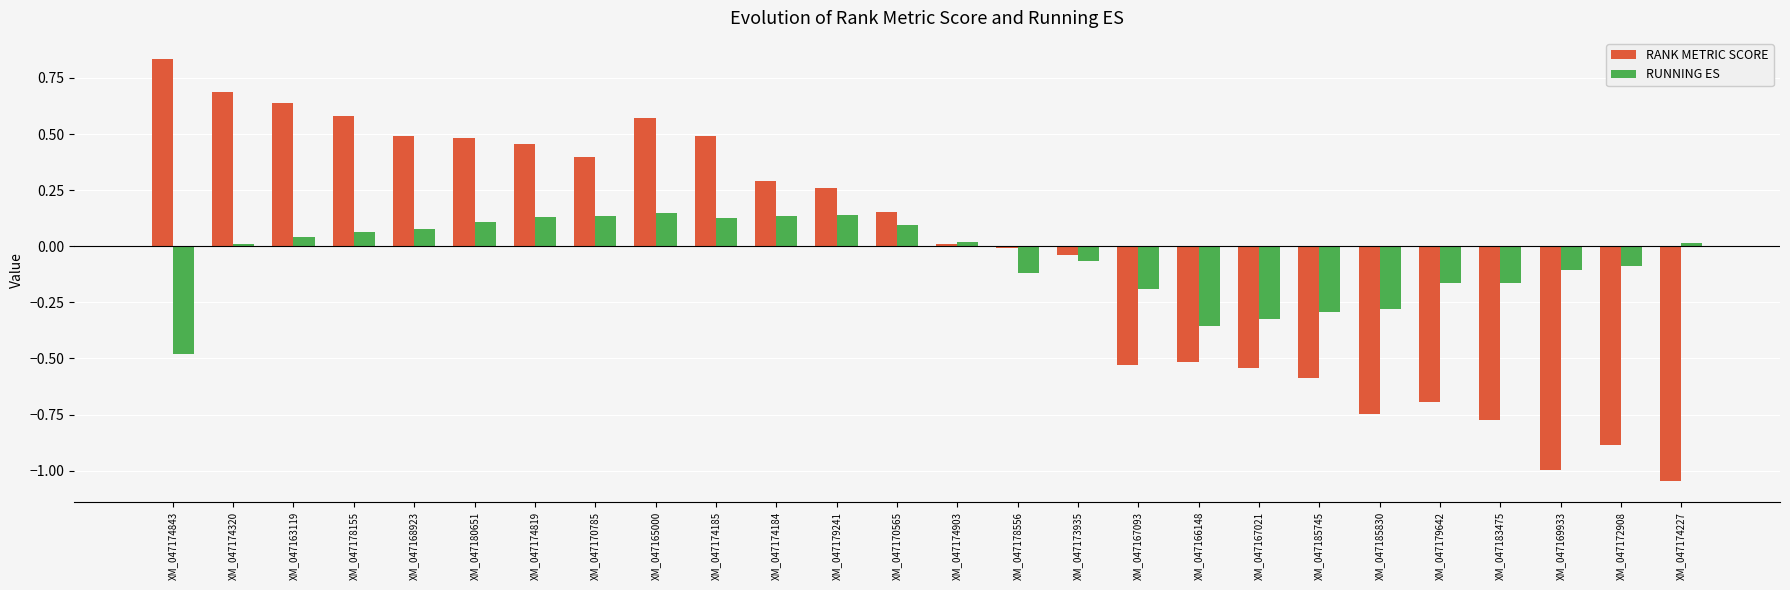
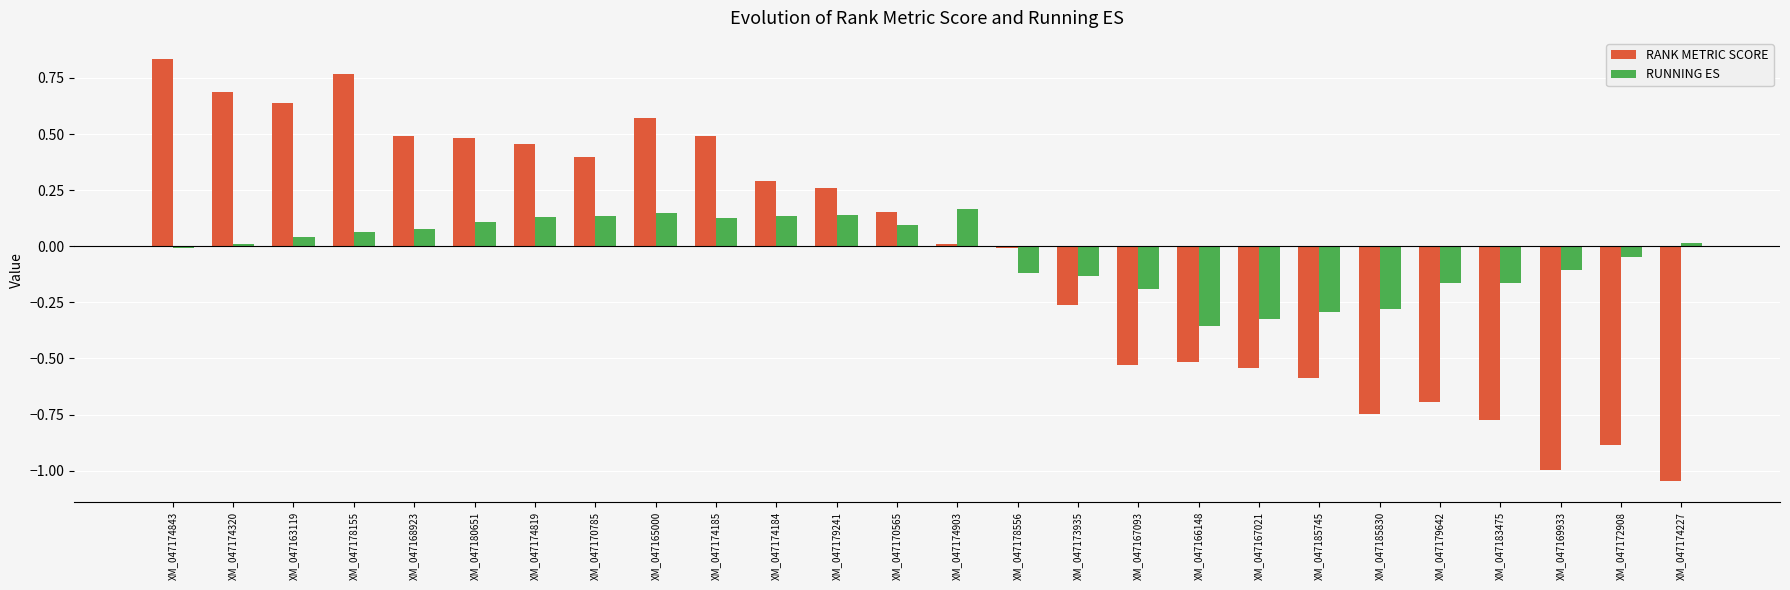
RUNNING ES, XM_047174843: -0.48 -> -0.01
RANK METRIC SCORE, XM_047178155: 0.58 -> 0.77
RUNNING ES, XM_047174903: 0.02 -> 0.17
RANK METRIC SCORE, XM_047173935: -0.04 -> -0.26
RUNNING ES, XM_047173935: -0.06 -> -0.13
RUNNING ES, XM_047172908: -0.09 -> -0.05
